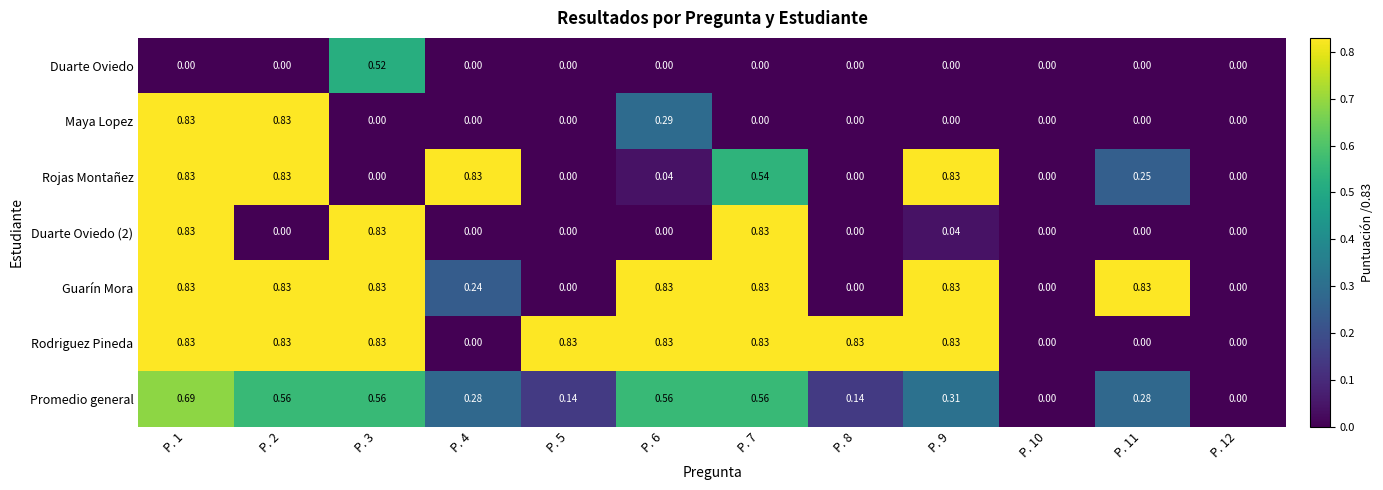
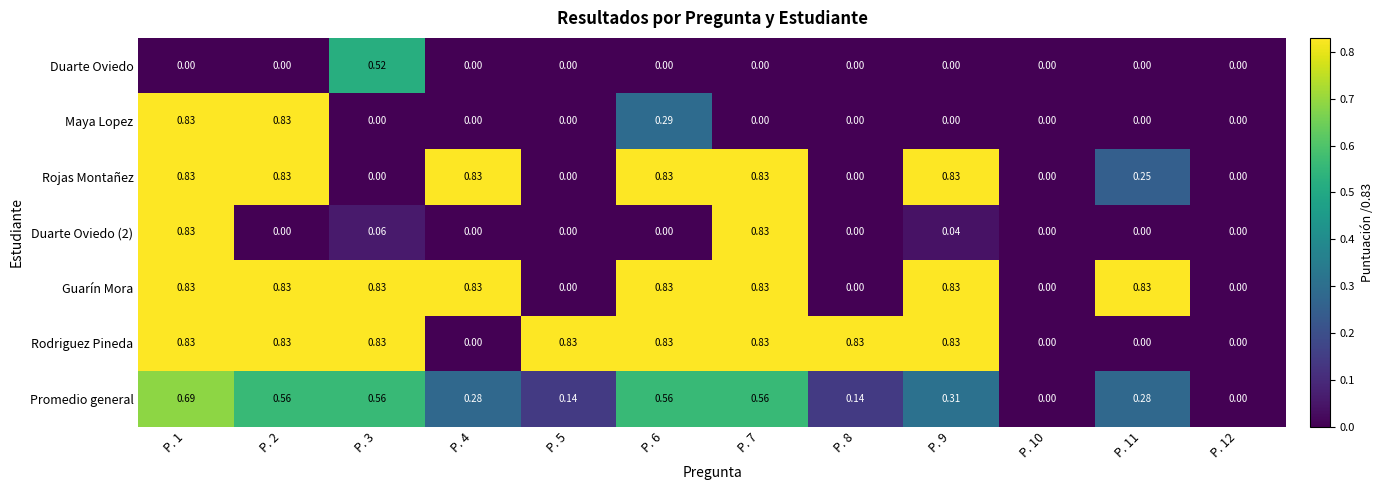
Rojas Montañez, P. 6: 0.04 -> 0.83
Rojas Montañez, P. 7: 0.54 -> 0.83
Duarte Oviedo (2), P. 3: 0.83 -> 0.06
Guarín Mora, P. 4: 0.24 -> 0.83
